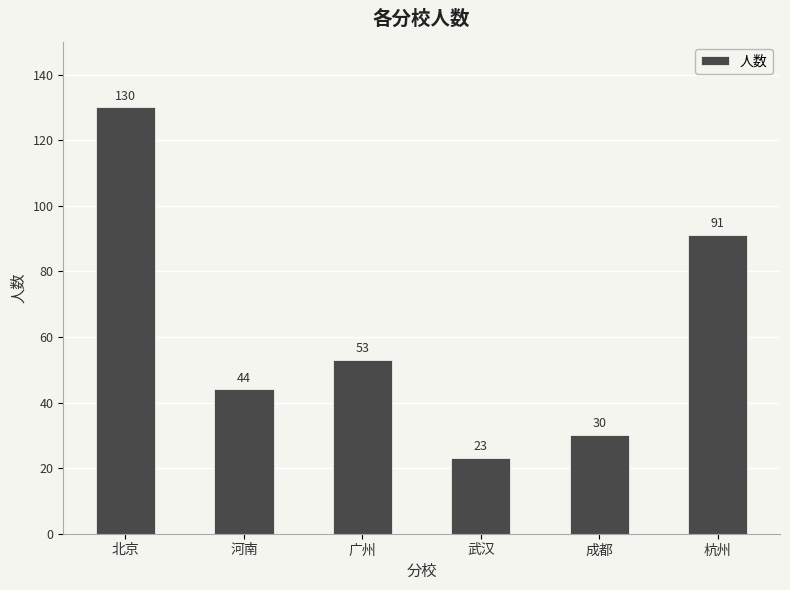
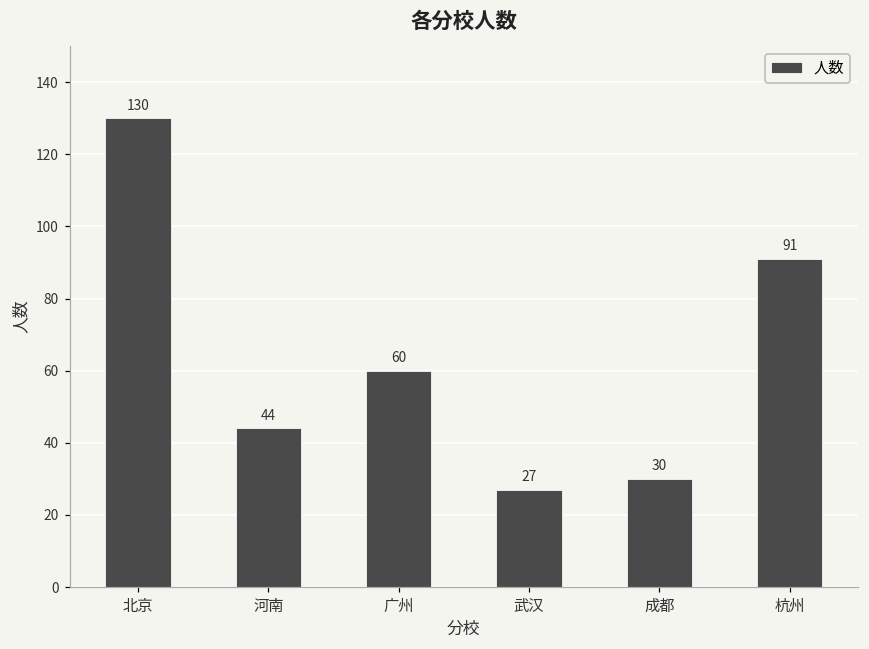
广州: 53 -> 60
武汉: 23 -> 27
